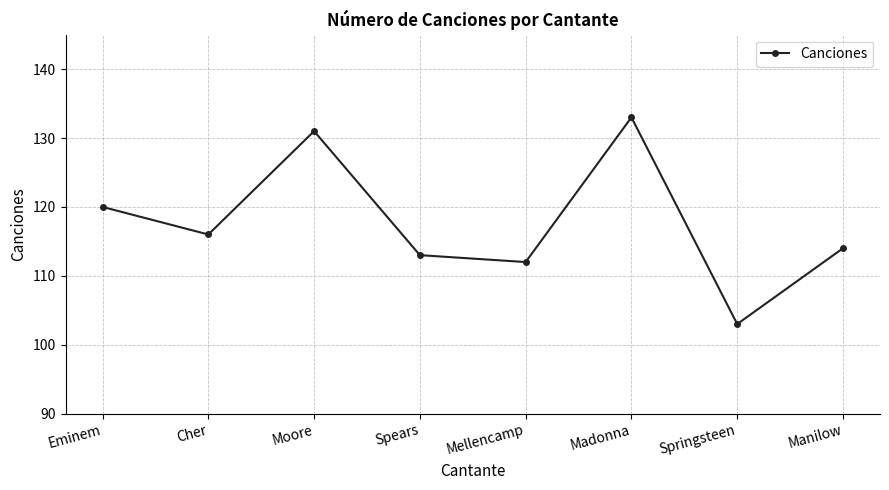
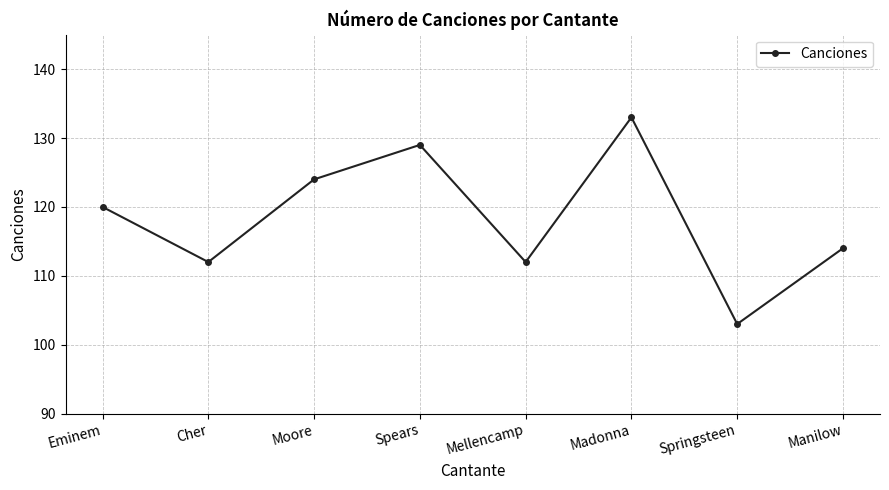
Cher: 116 -> 112
Moore: 131 -> 124
Spears: 113 -> 129
